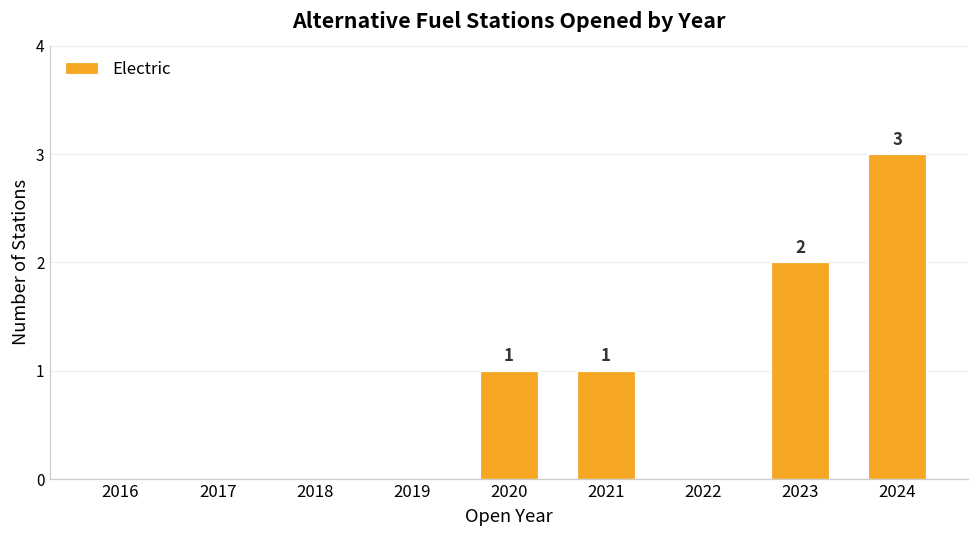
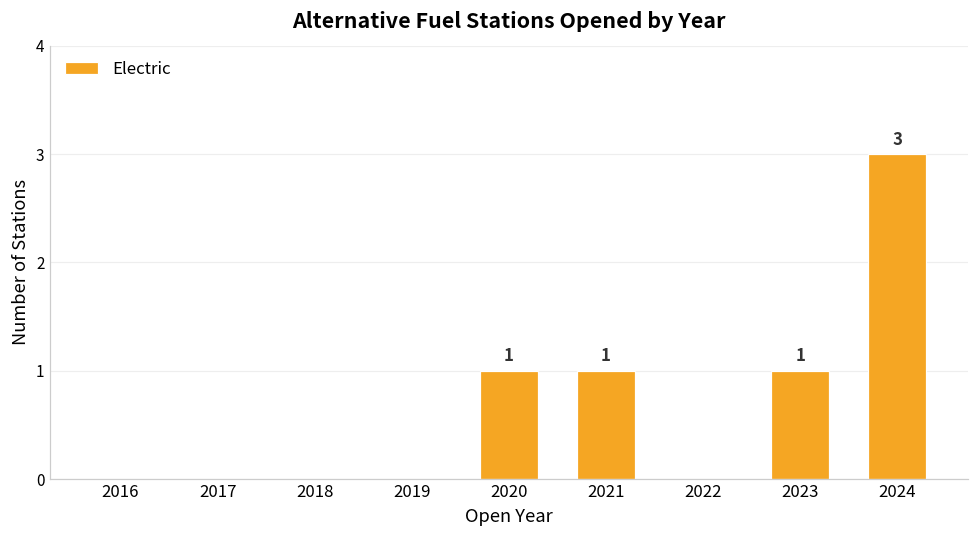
2023: 2 -> 1
